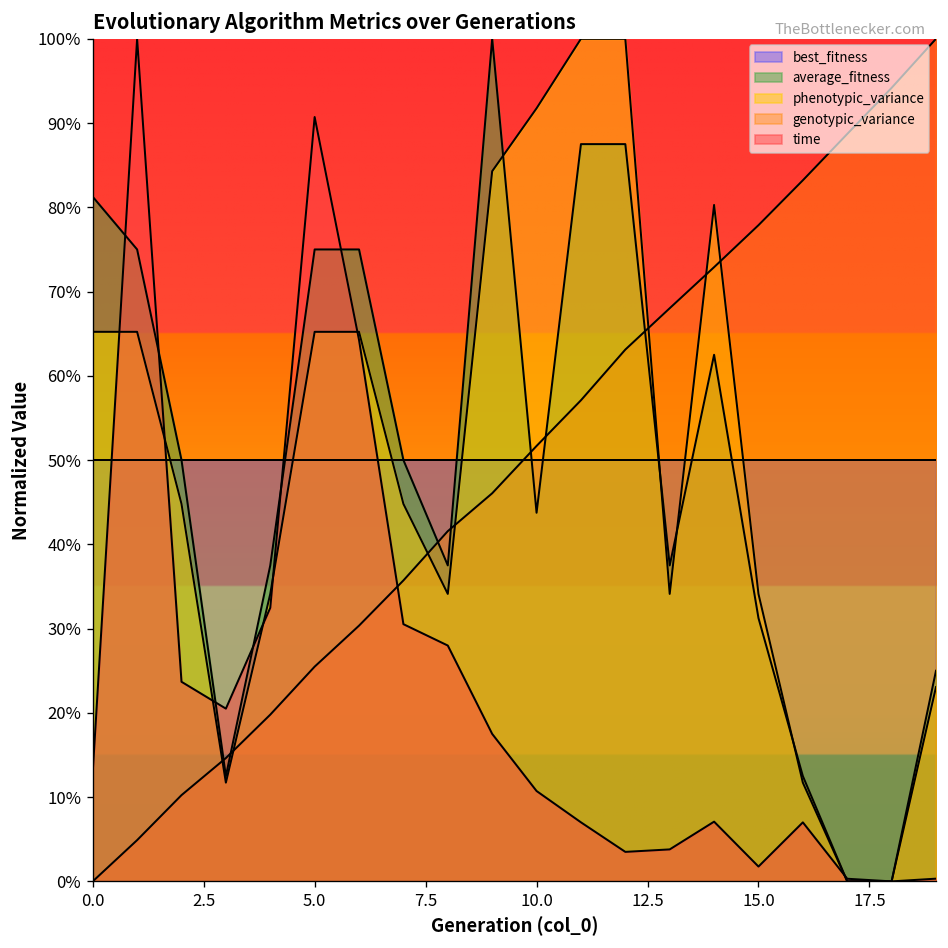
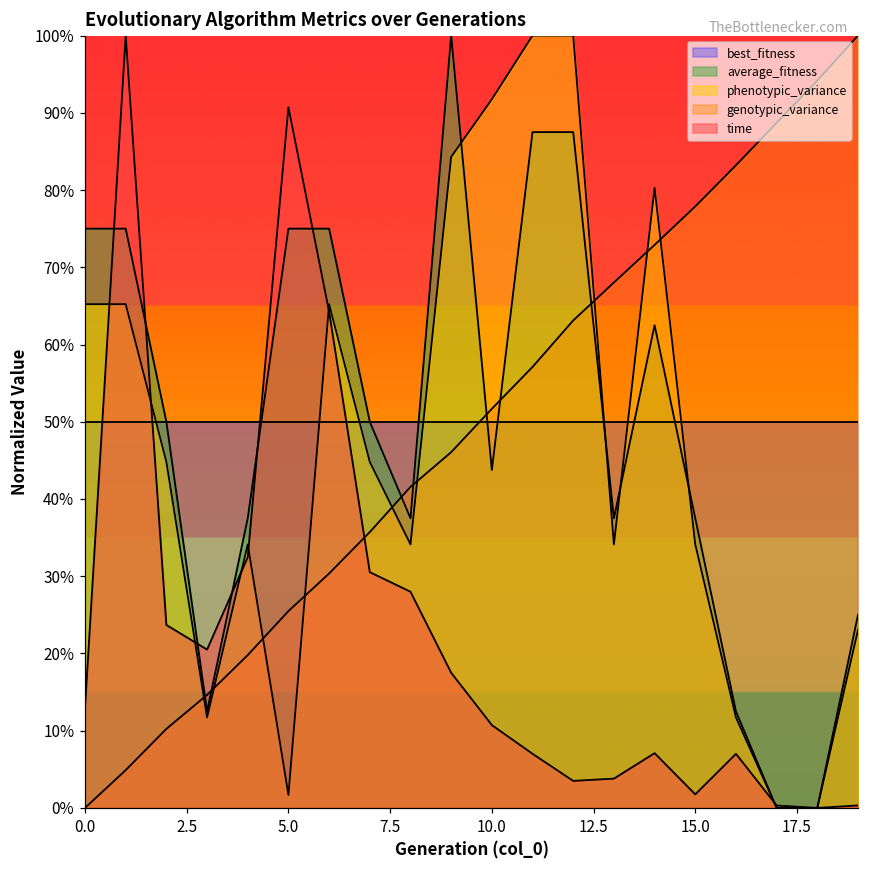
average_fitness, 0.0: 81% -> 75%
phenotypic_variance, 5.0: 65% -> 2%
average_fitness, 15.0: 31% -> 38%
